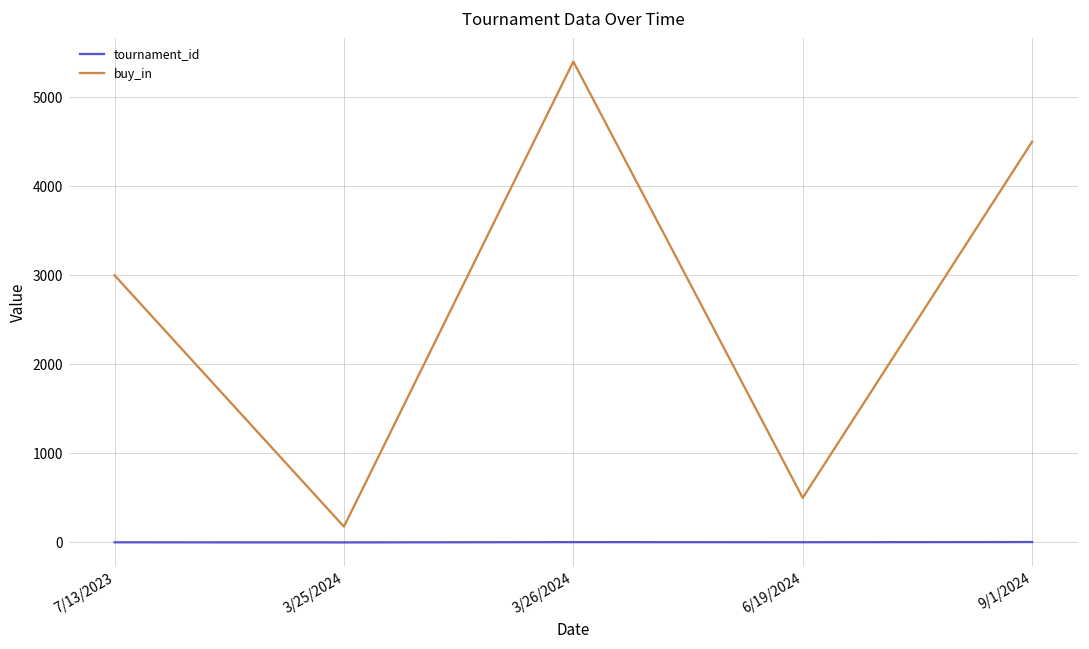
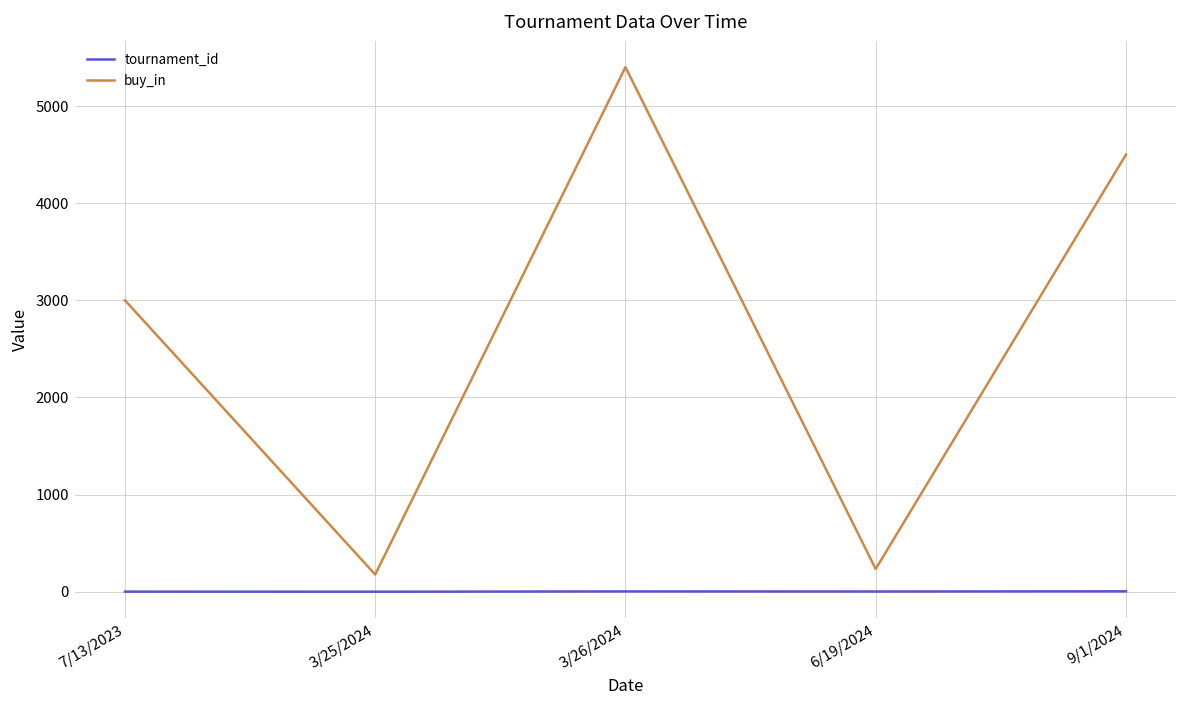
buy_in, 6/19/2024: 500 -> 200
